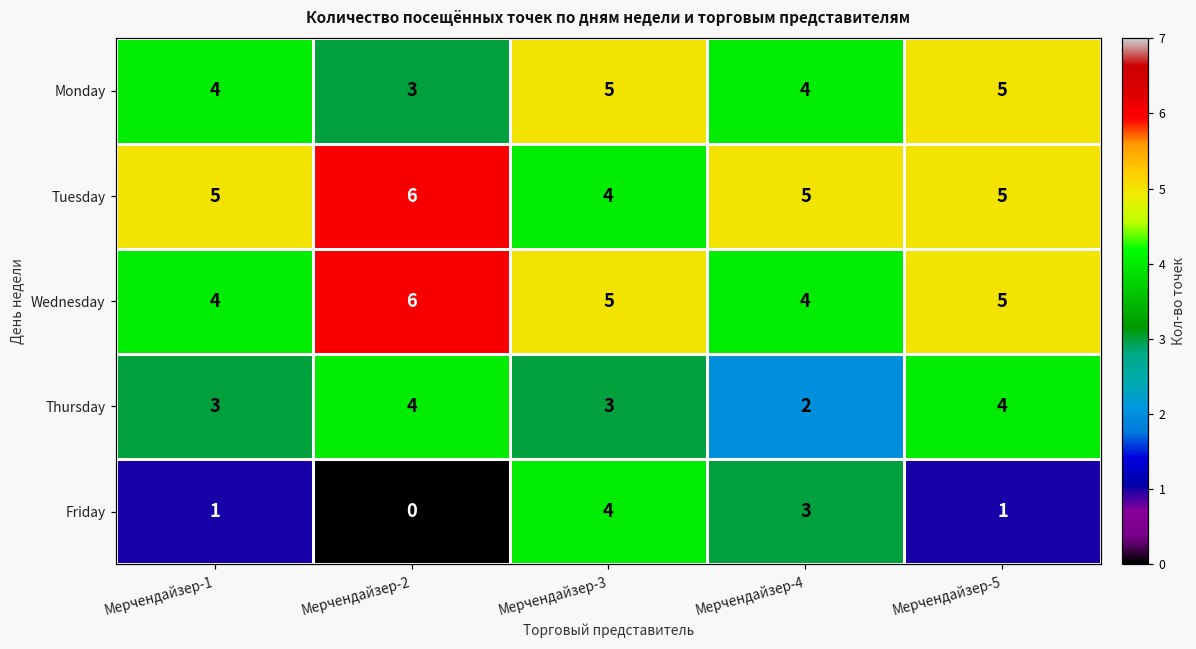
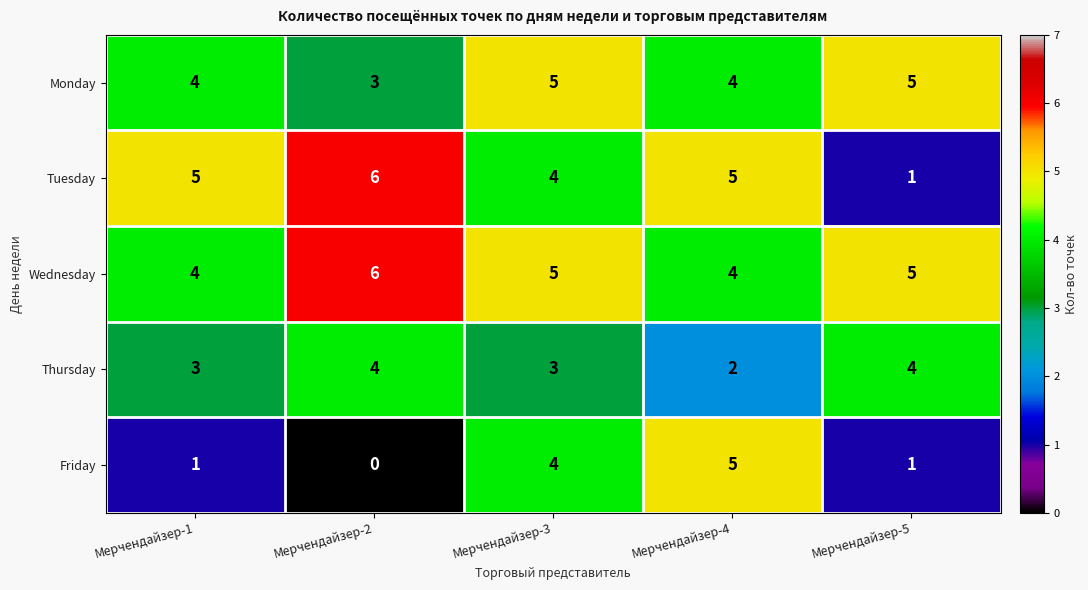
Tuesday, Мерчендайзер-5: 5 -> 1
Friday, Мерчендайзер-4: 3 -> 5
